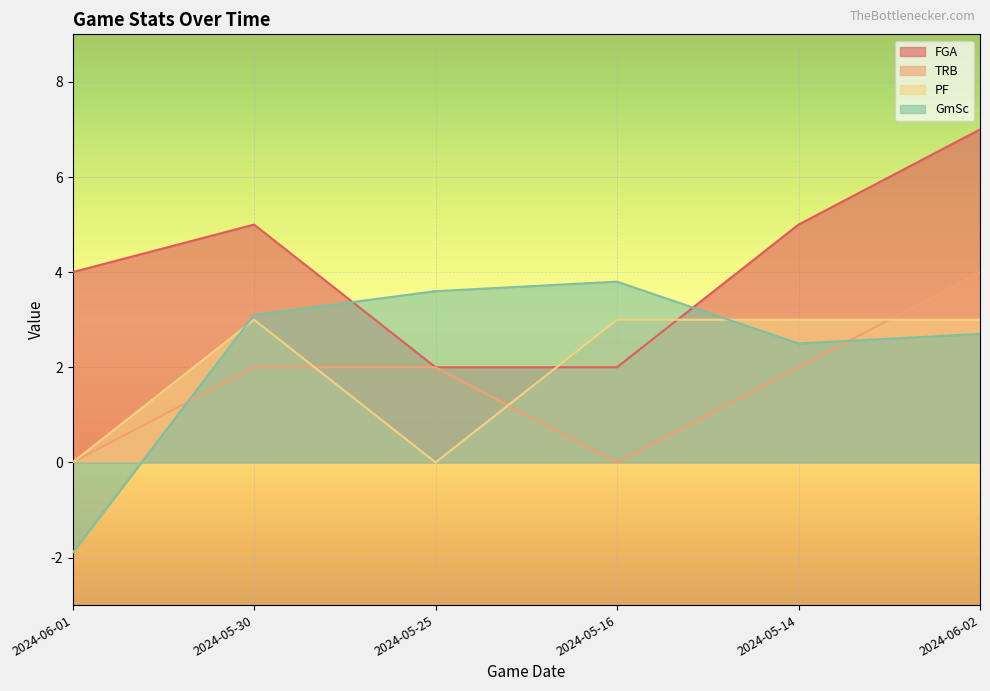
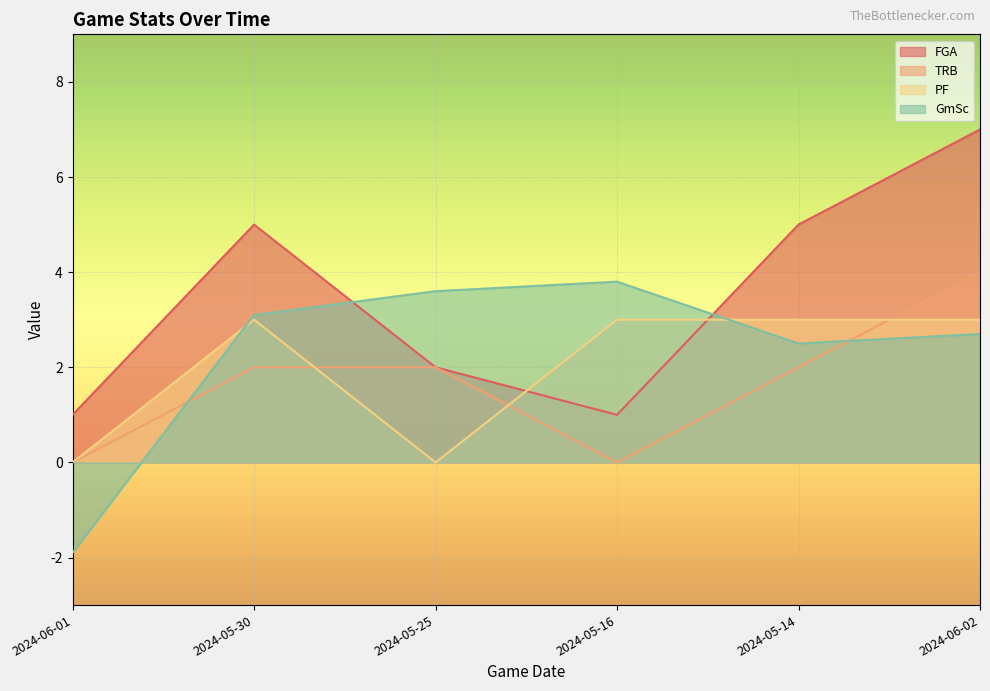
FGA, 2024-06-01: 4 -> 1
FGA, 2024-05-16: 2 -> 1
